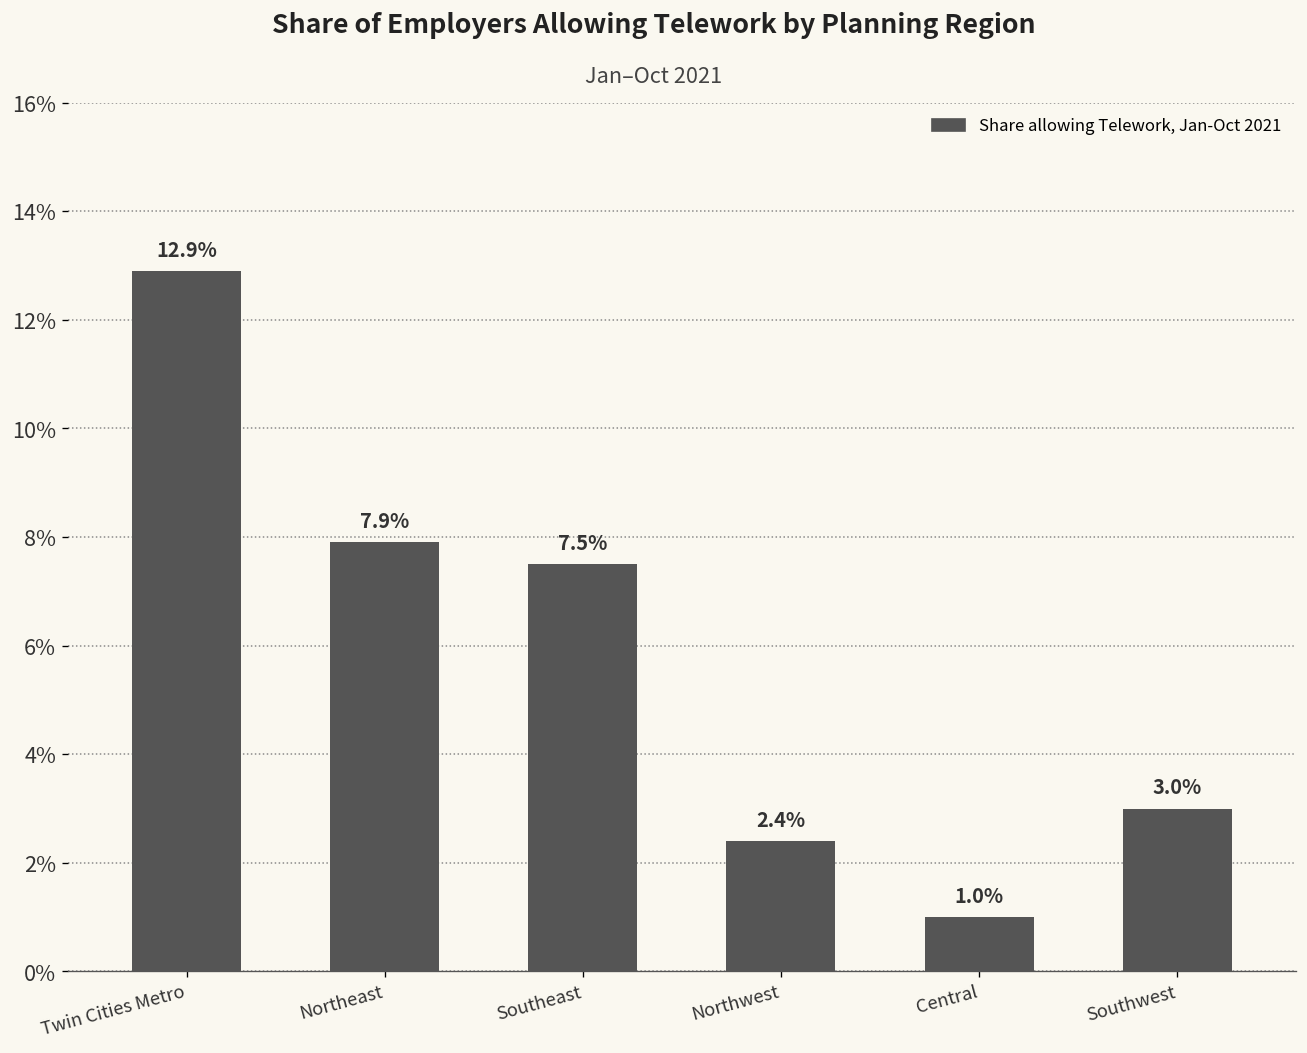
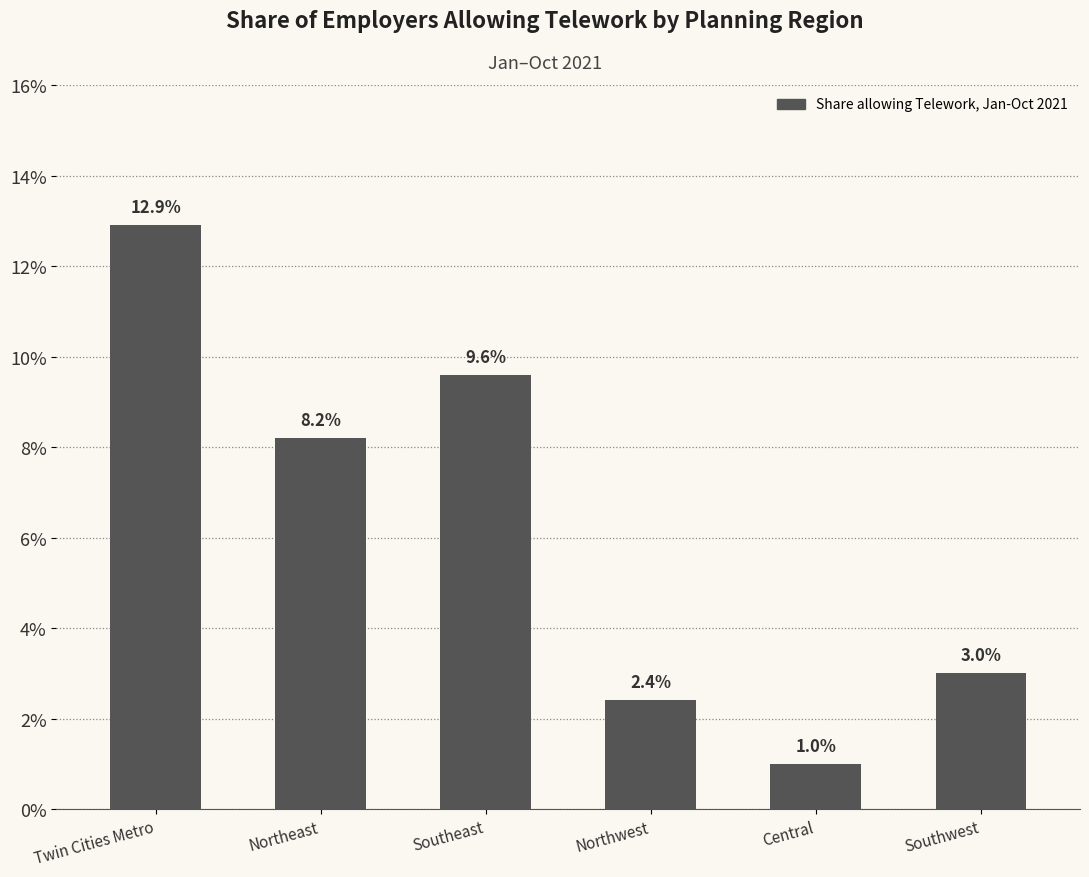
Northeast: 7.9% -> 8.2%
Southeast: 7.5% -> 9.6%
